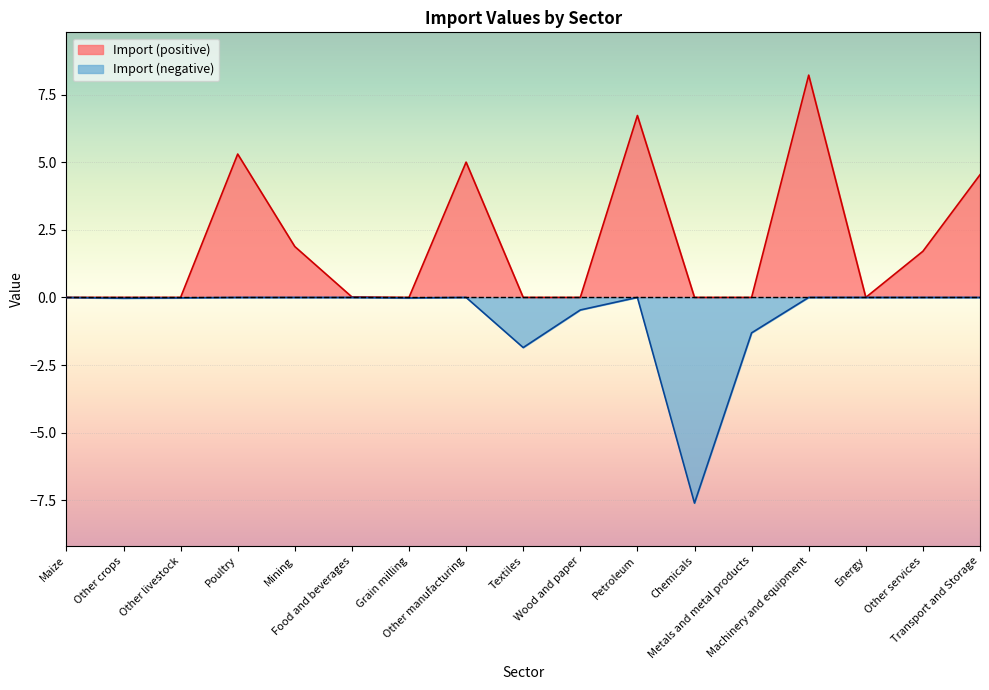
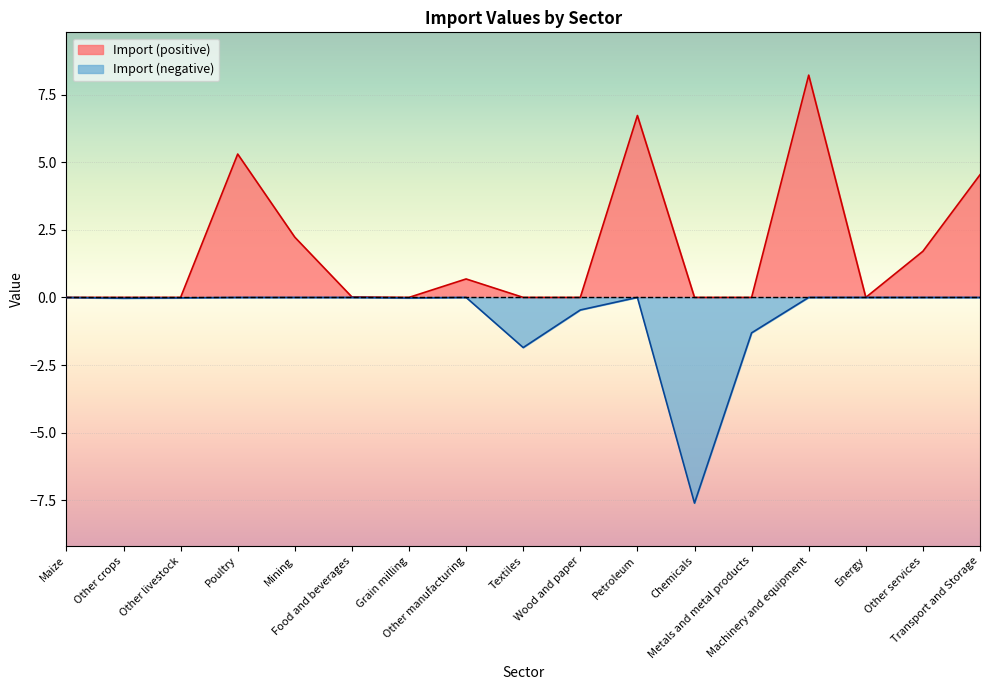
Import (positive), Mining: 1.9 -> 2.2
Import (positive), Other manufacturing: 5.0 -> 0.7
